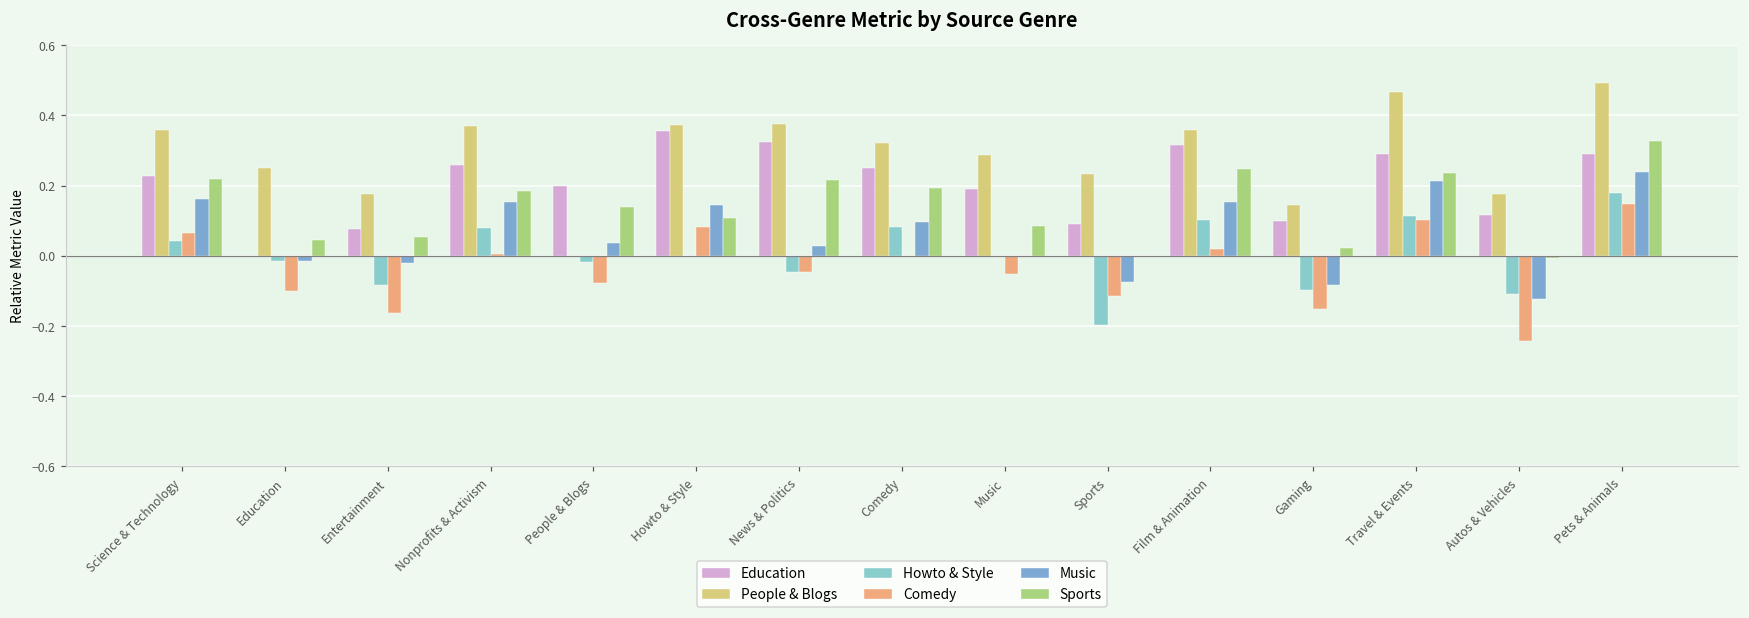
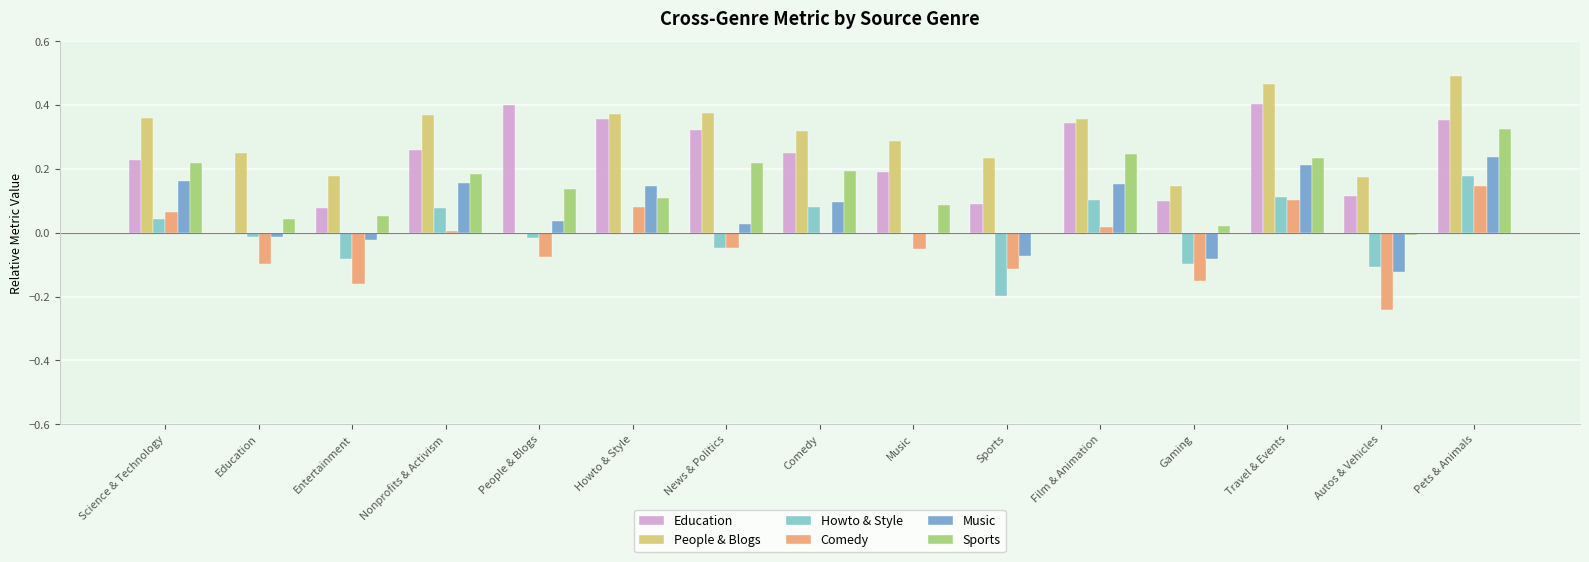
Education, People & Blogs: 0.2 -> 0.4
Education, Film & Animation: 0.32 -> 0.34
Education, Travel & Events: 0.29 -> 0.40
Education, Pets & Animals: 0.29 -> 0.35
